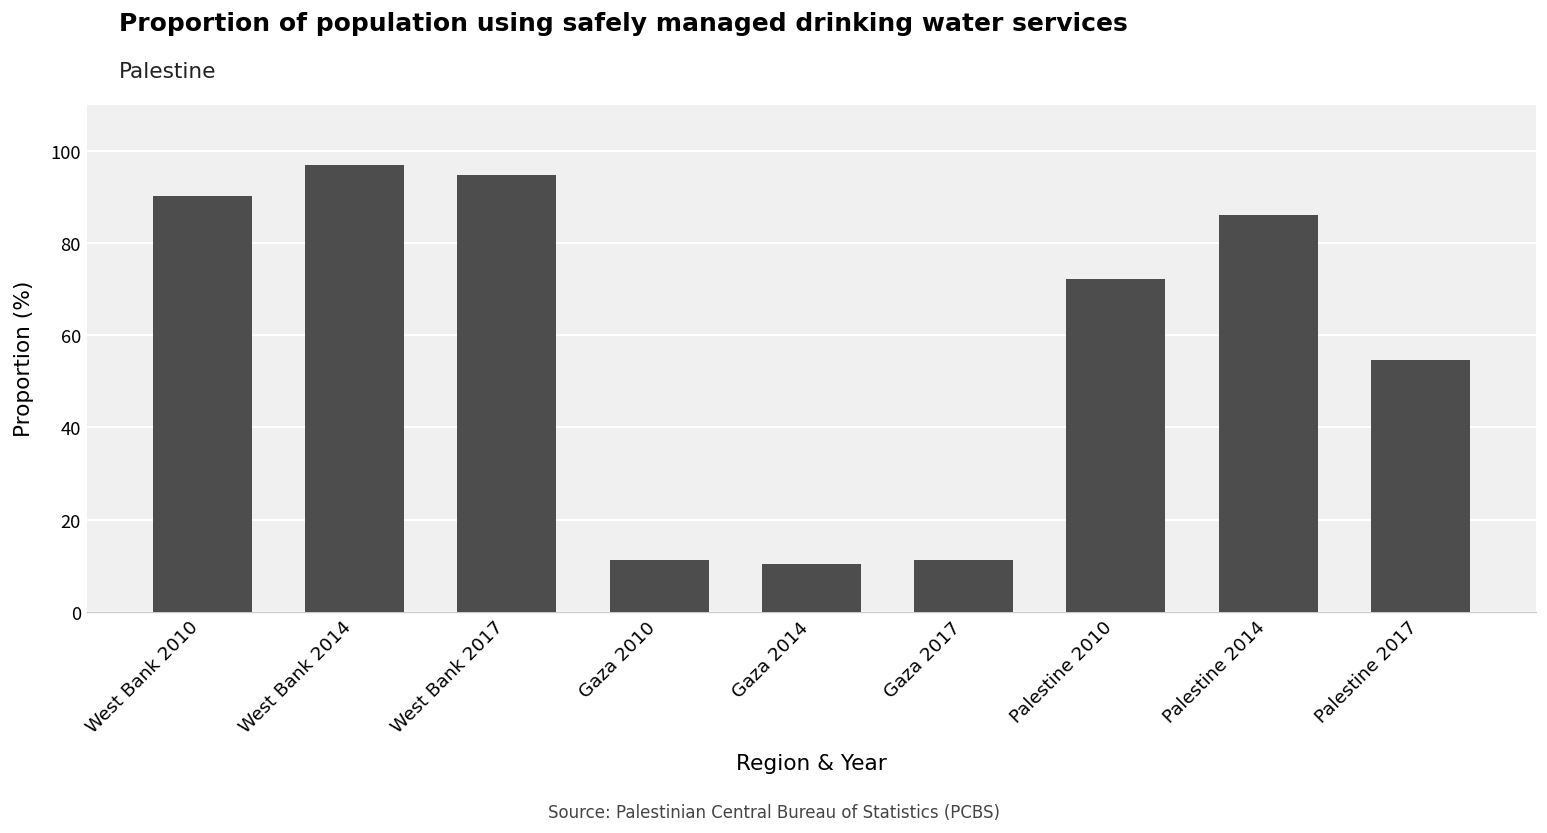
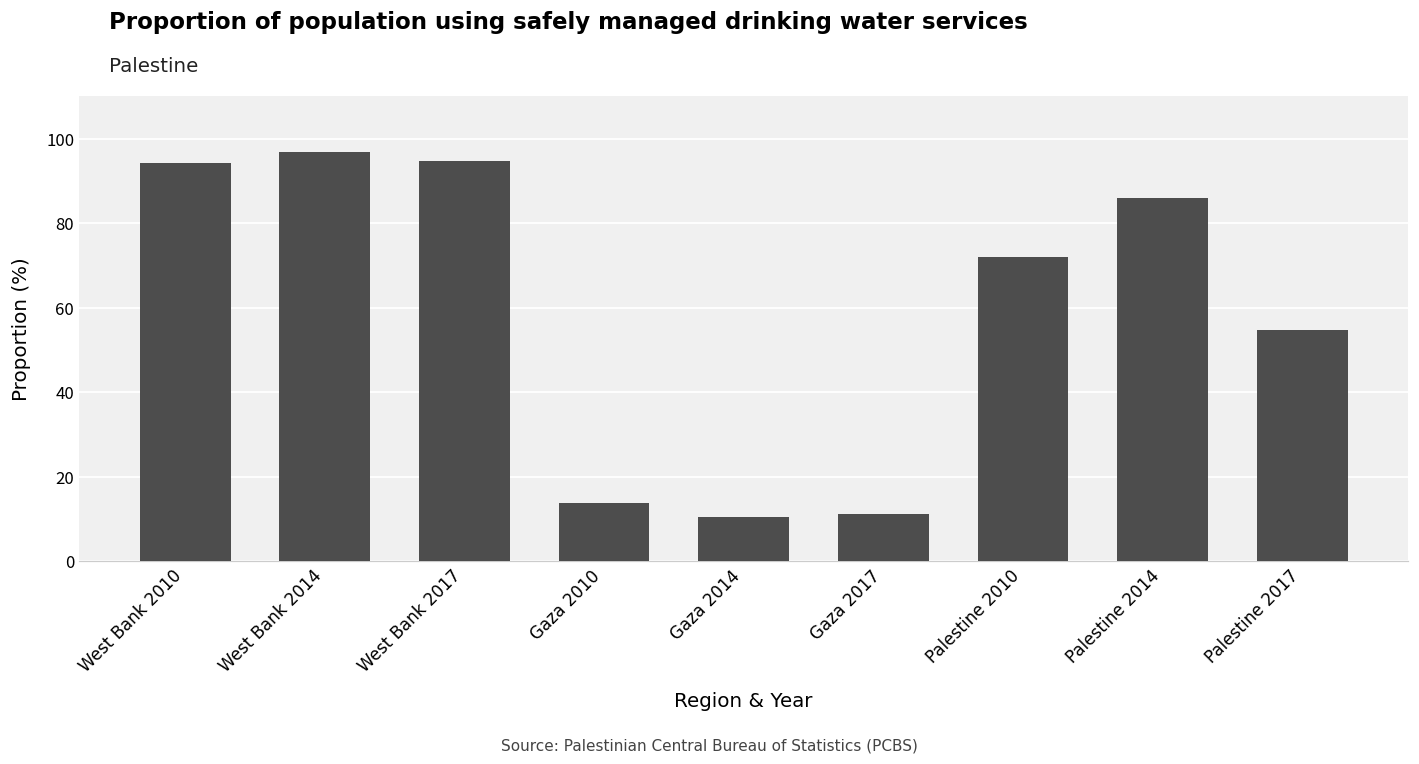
West Bank 2010: 90 -> 94
Gaza 2010: 11 -> 14
